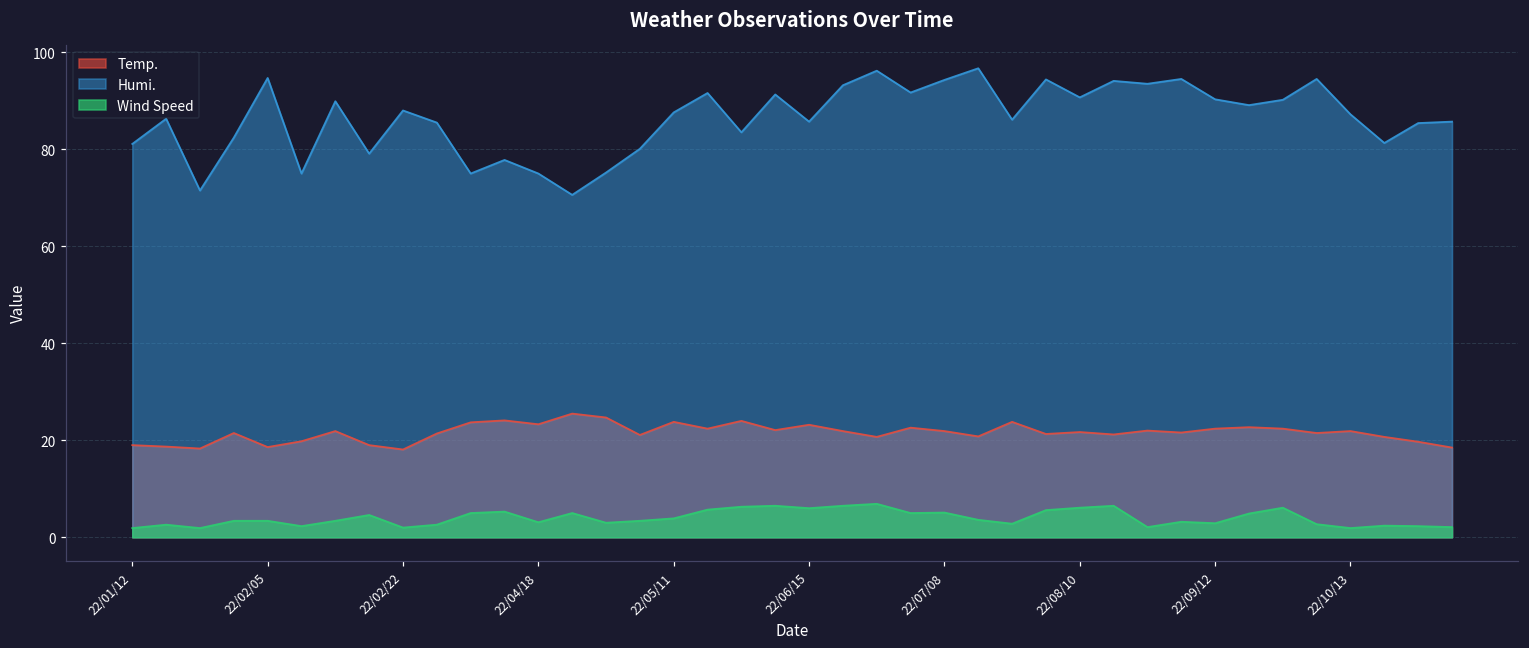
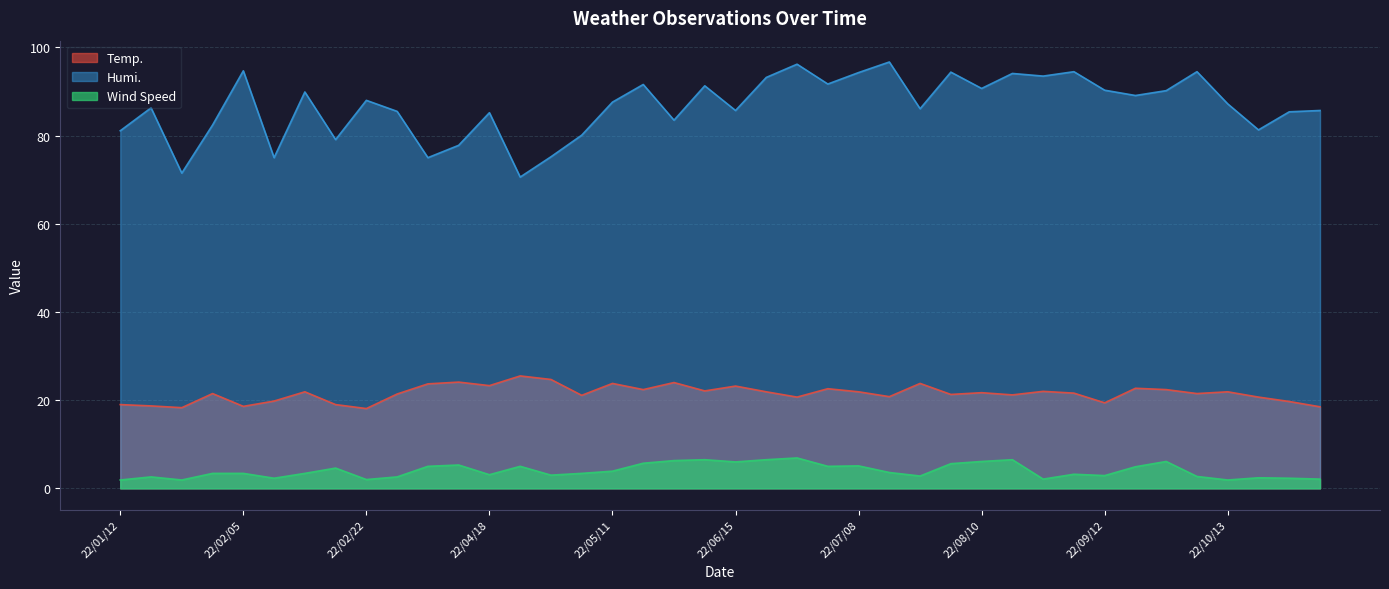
Humi., 22/04/18: 75 -> 85
Temp., 22/09/12: 22 -> 19
